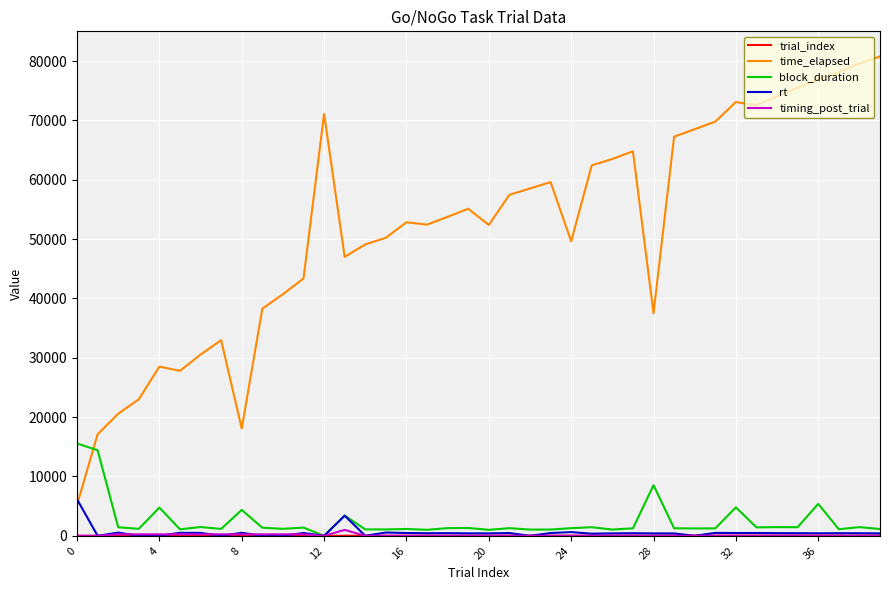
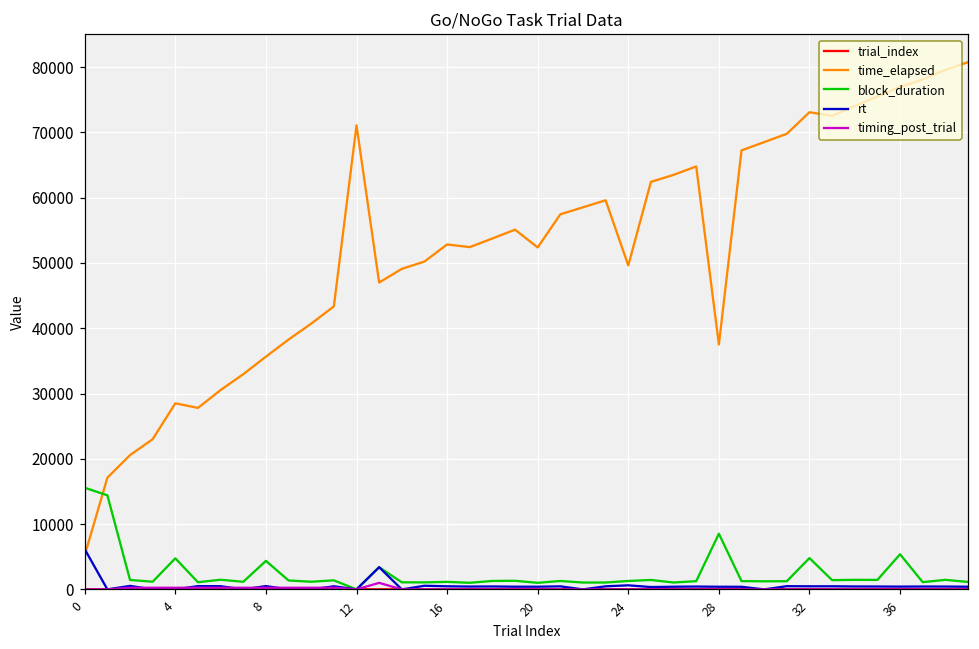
time_elapsed, 8: 18000 -> 36000
